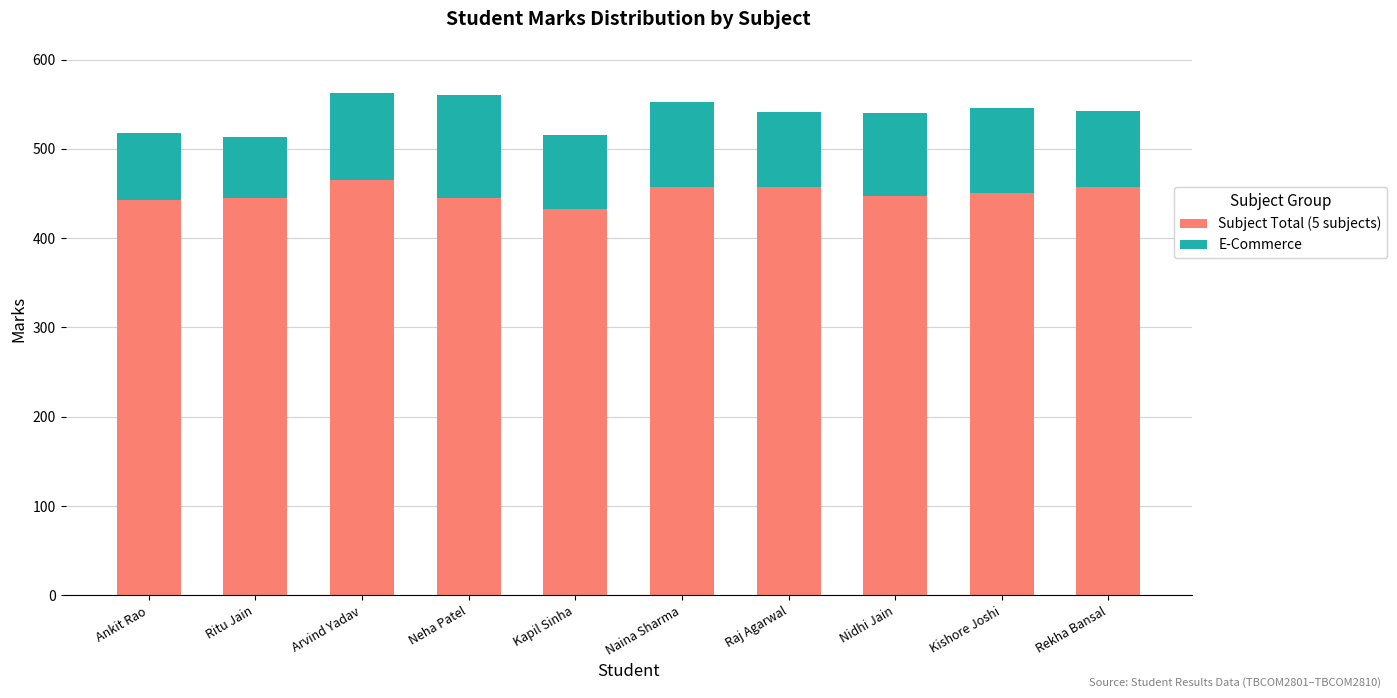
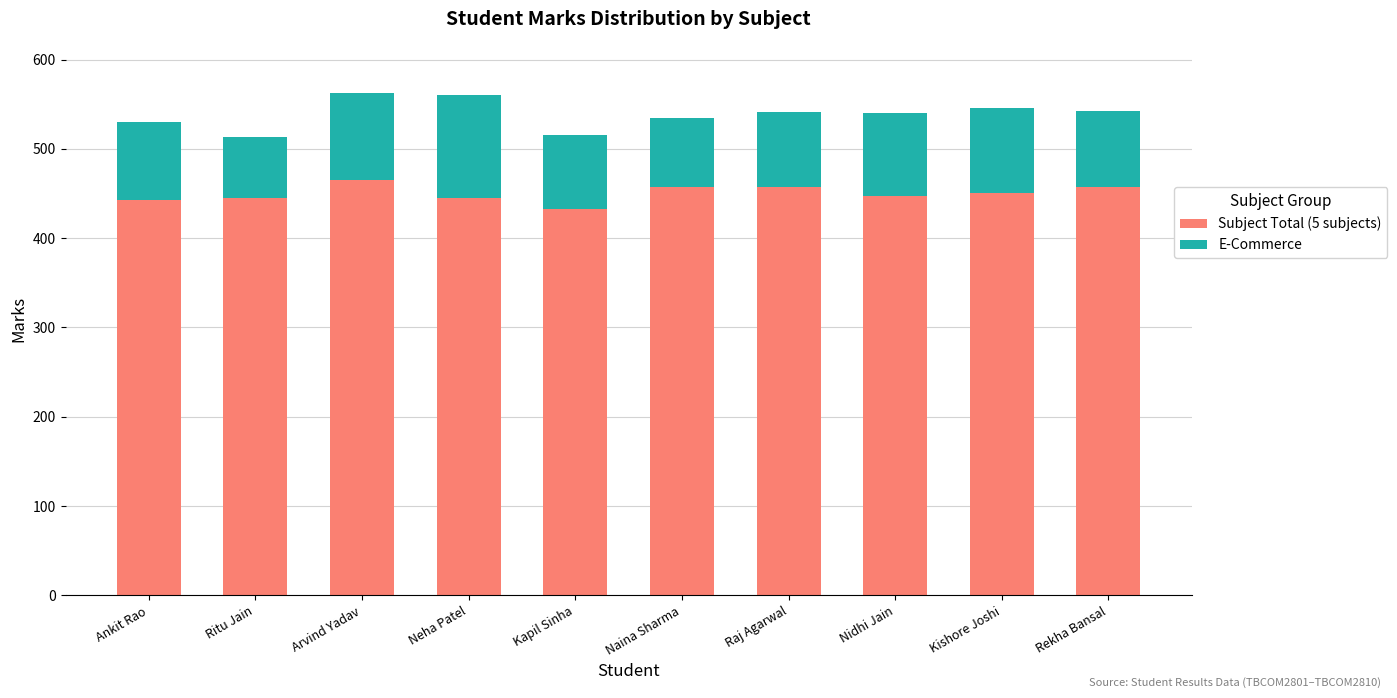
E-Commerce, Ankit Rao: 80 -> 90
E-Commerce, Naina Sharma: 100 -> 80
